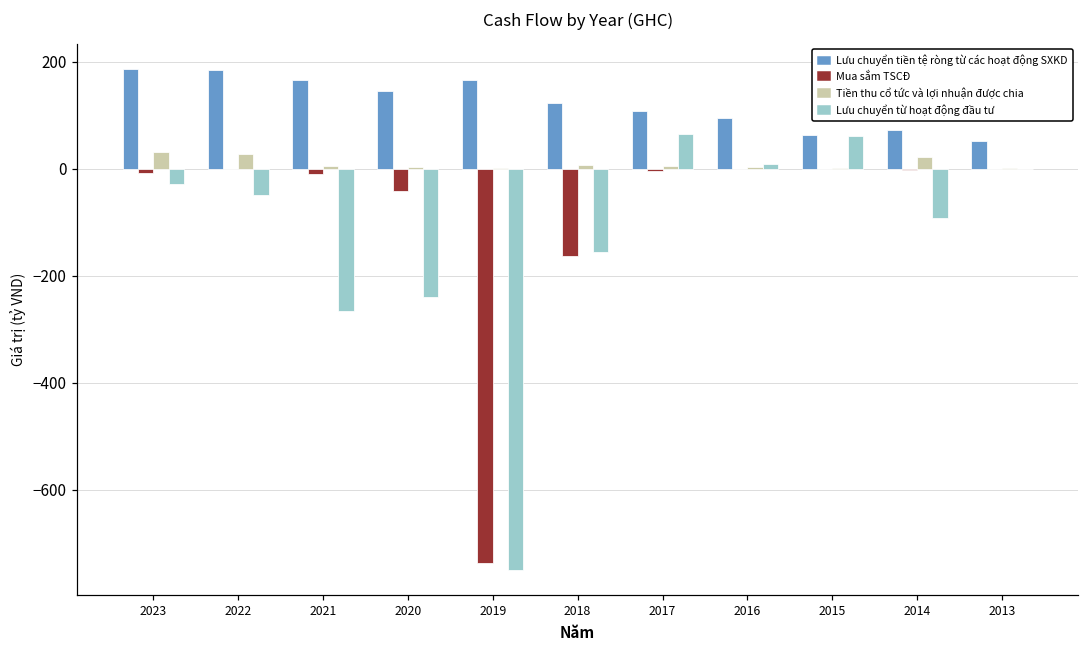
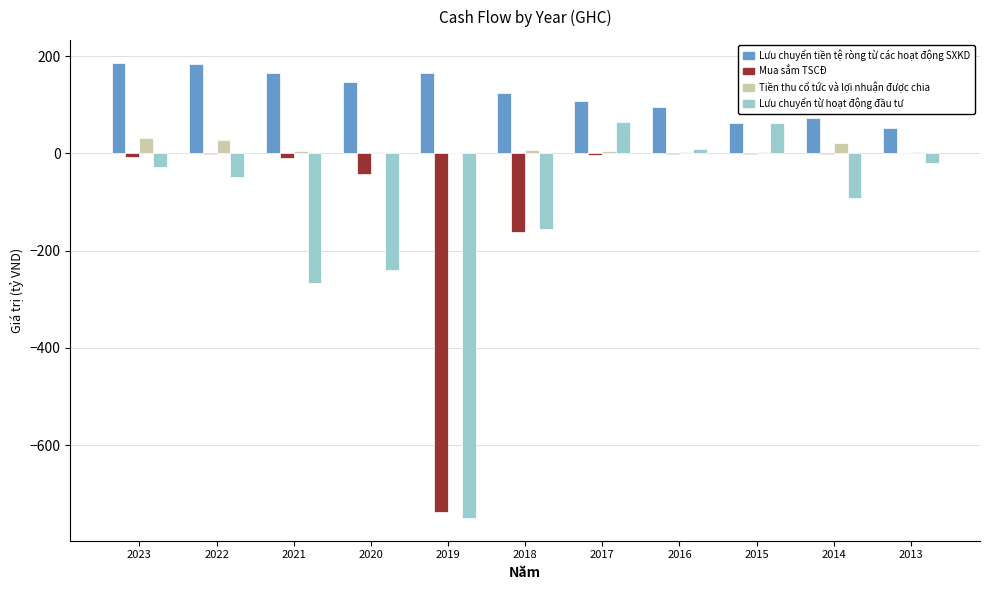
Lưu chuyển từ hoạt động đầu tư, 2013: 0 -> -20
